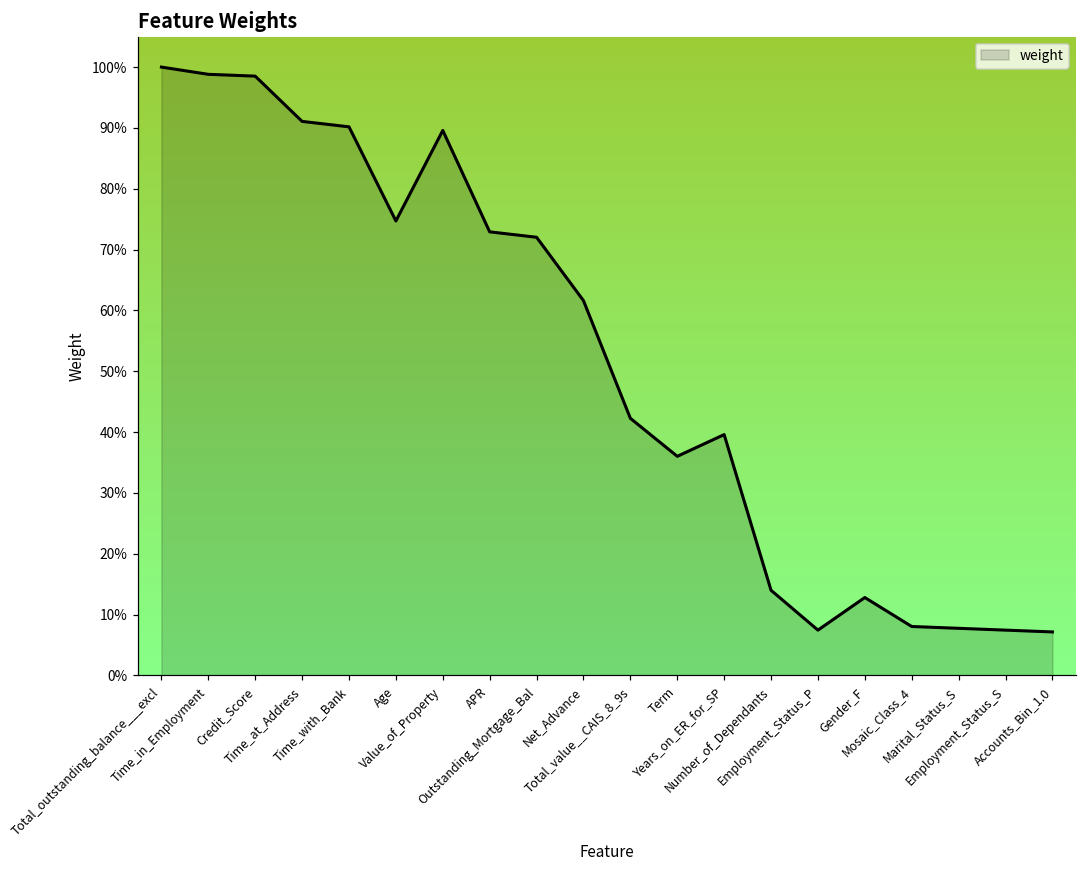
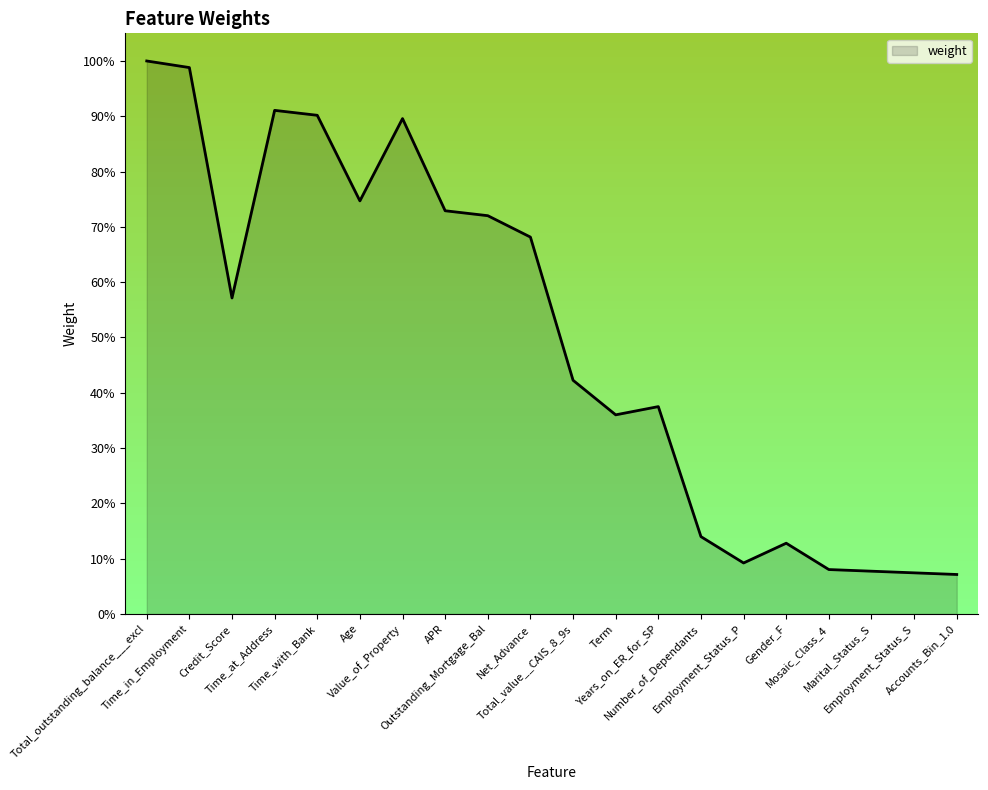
Credit_Score: 99% -> 57%
Net_Advance: 62% -> 68%
Years_on_ER_for_SP: 40% -> 38%
Employment_Status_P: 7% -> 9%
